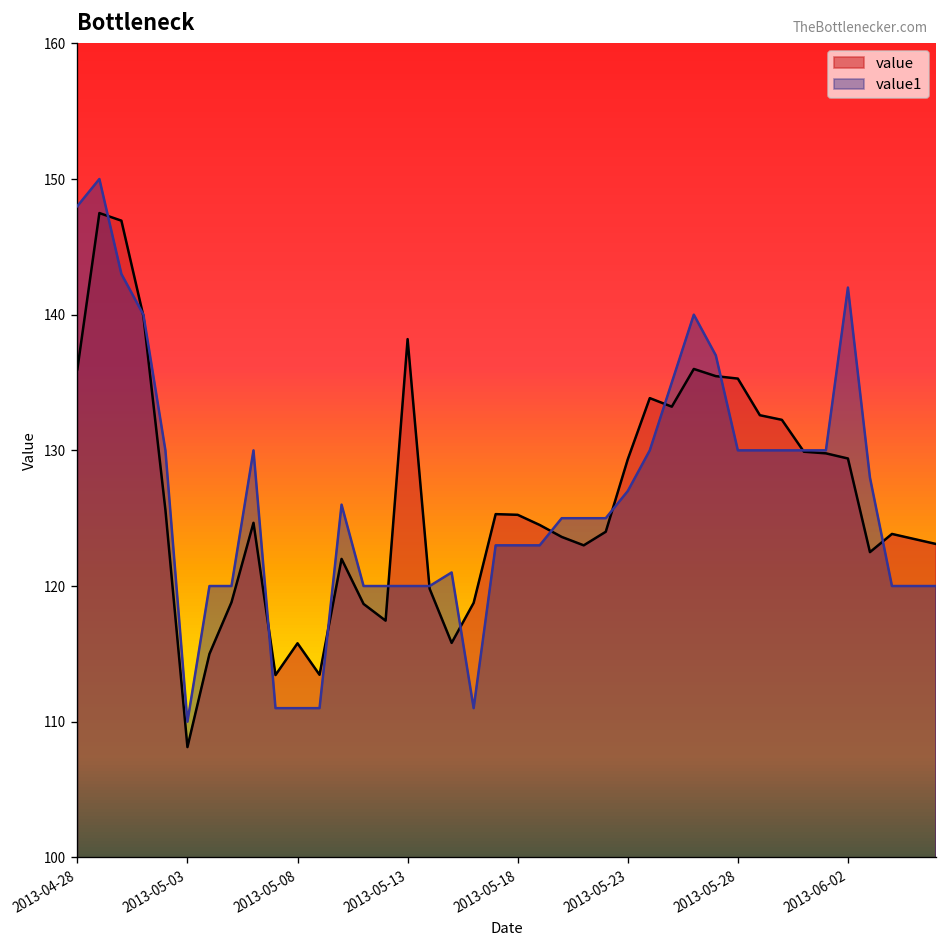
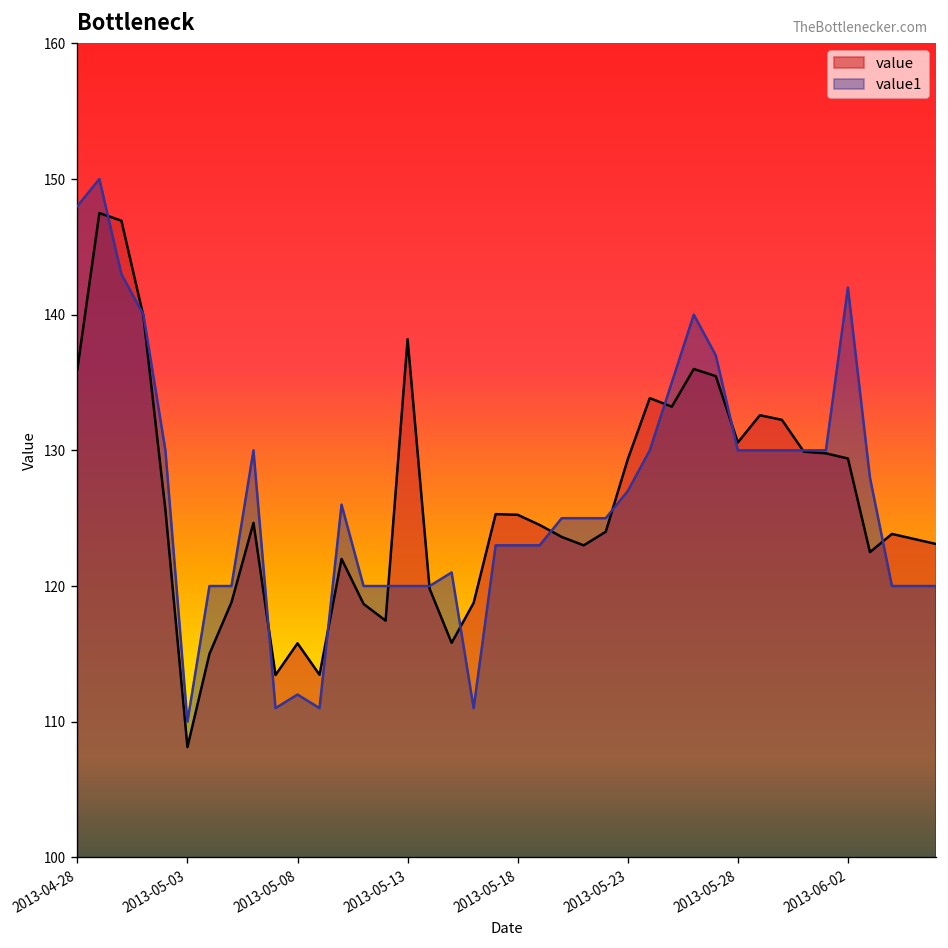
value1, 2013-05-08: 111 -> 112
value, 2013-05-28: 135.3 -> 130.6
